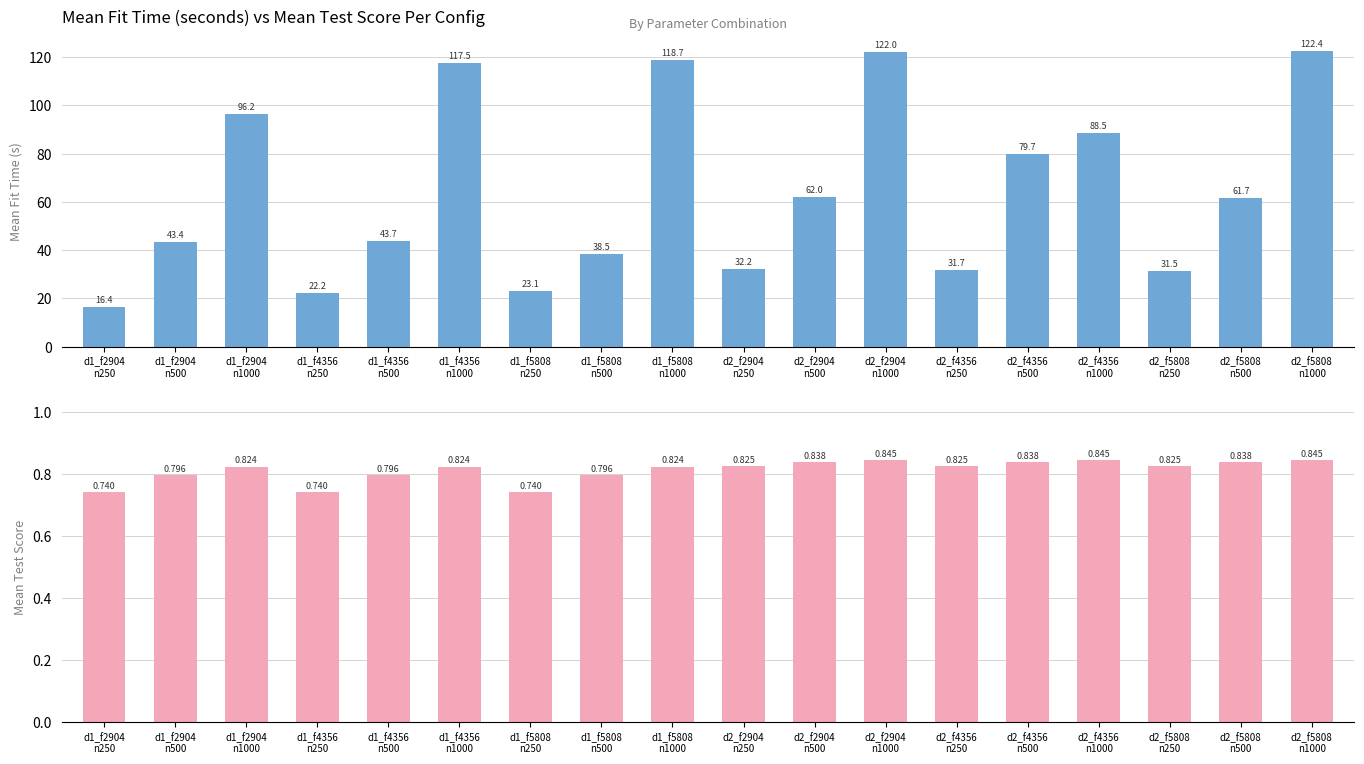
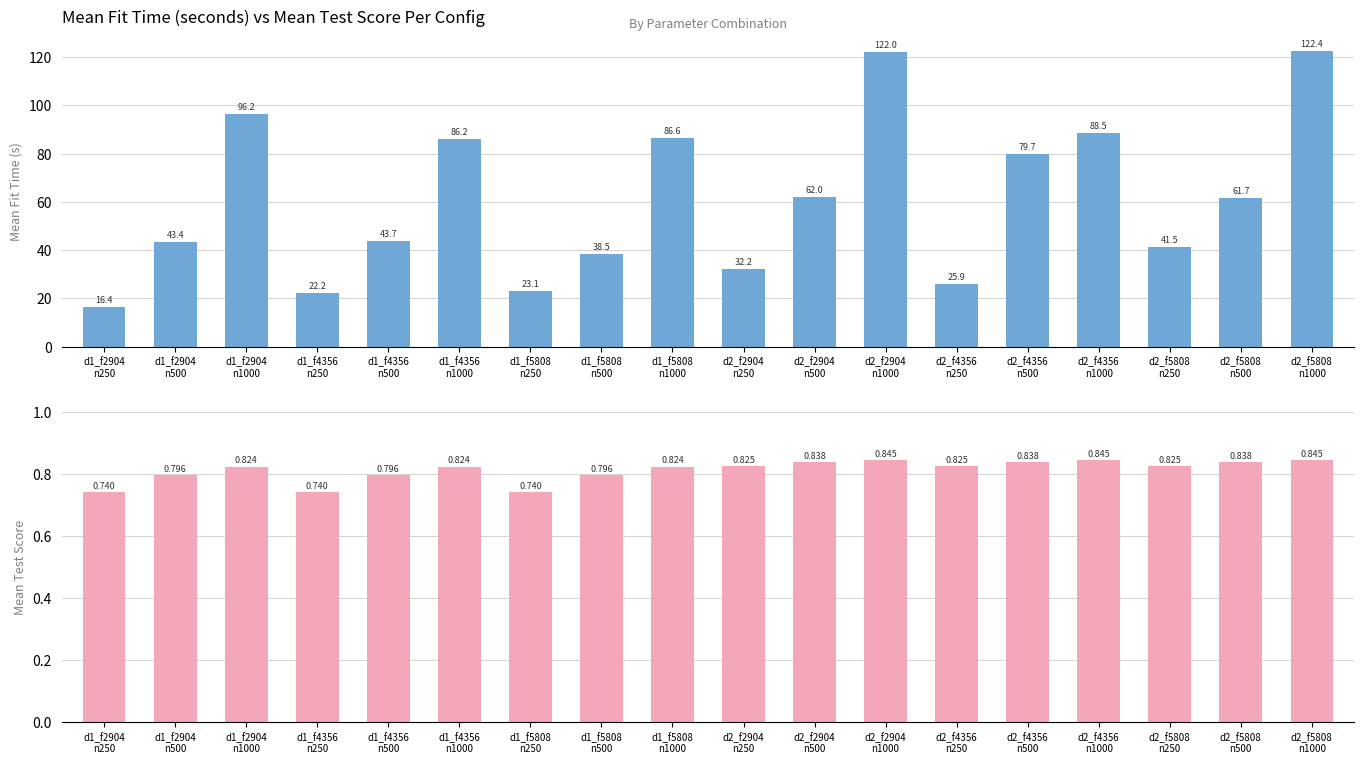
Mean Fit Time (seconds) vs Mean Test Score Per Config, d1_f4356 n1000: 117.5 -> 86.2
Mean Fit Time (seconds) vs Mean Test Score Per Config, d1_f5808 n1000: 118.7 -> 86.6
Mean Fit Time (seconds) vs Mean Test Score Per Config, d2_f4356 n250: 31.7 -> 25.9
Mean Fit Time (seconds) vs Mean Test Score Per Config, d2_f5808 n250: 31.5 -> 41.5
